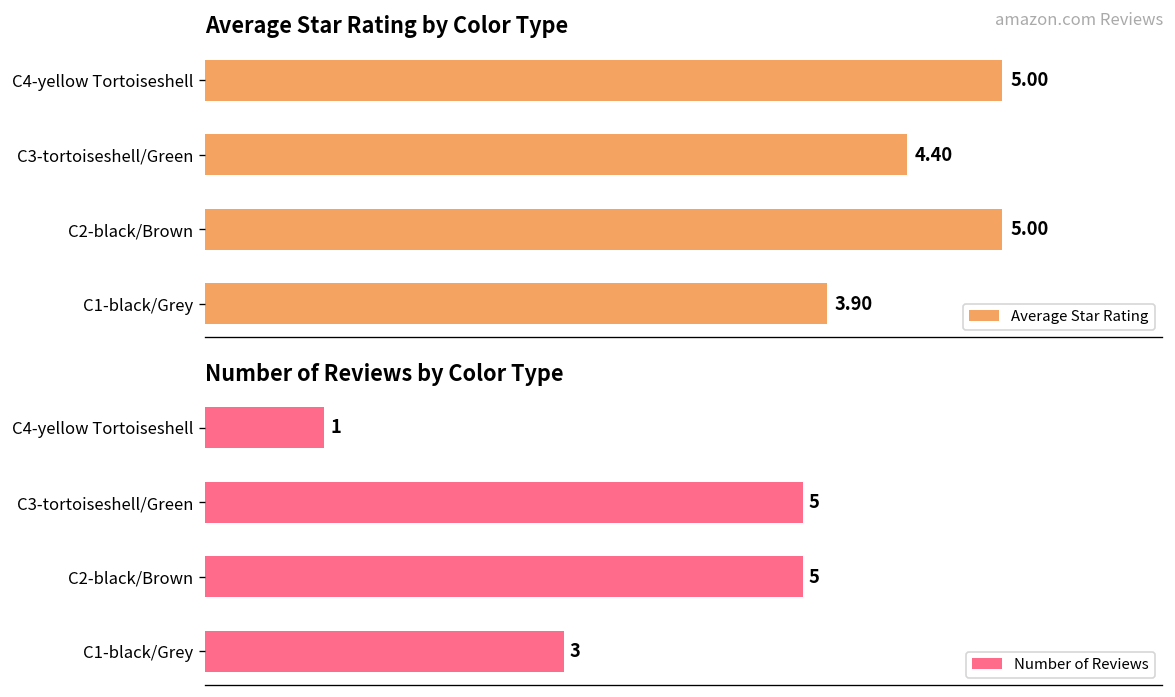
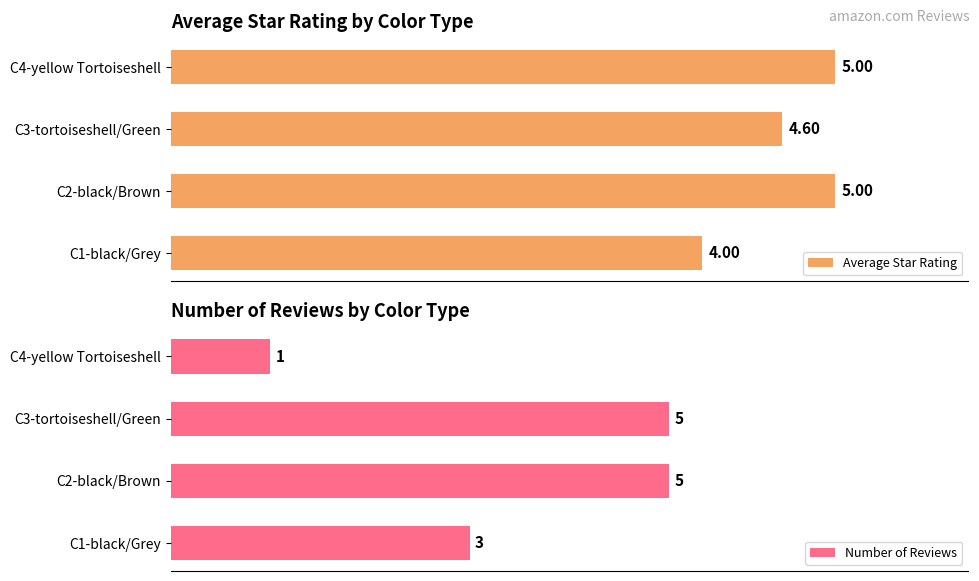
Average Star Rating by Color Type, C3-tortoiseshell/Green: 4.40 -> 4.60
Average Star Rating by Color Type, C1-black/Grey: 3.90 -> 4.00
